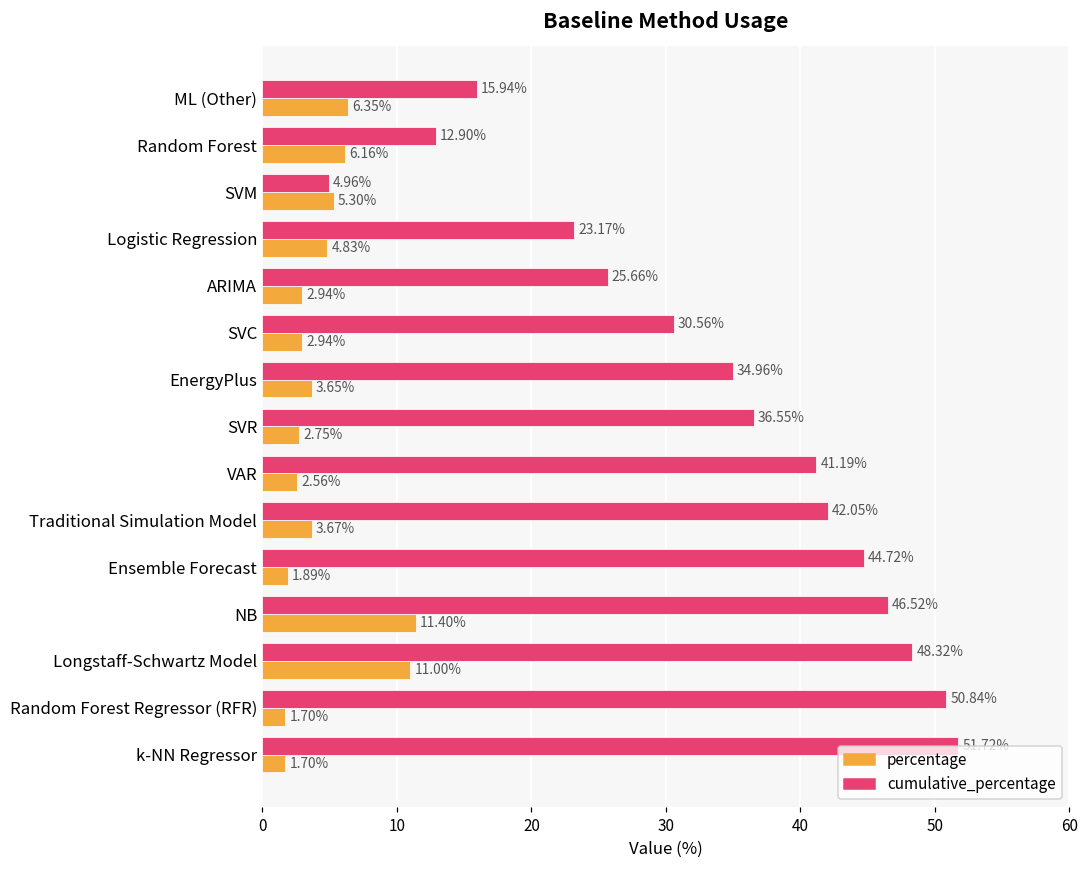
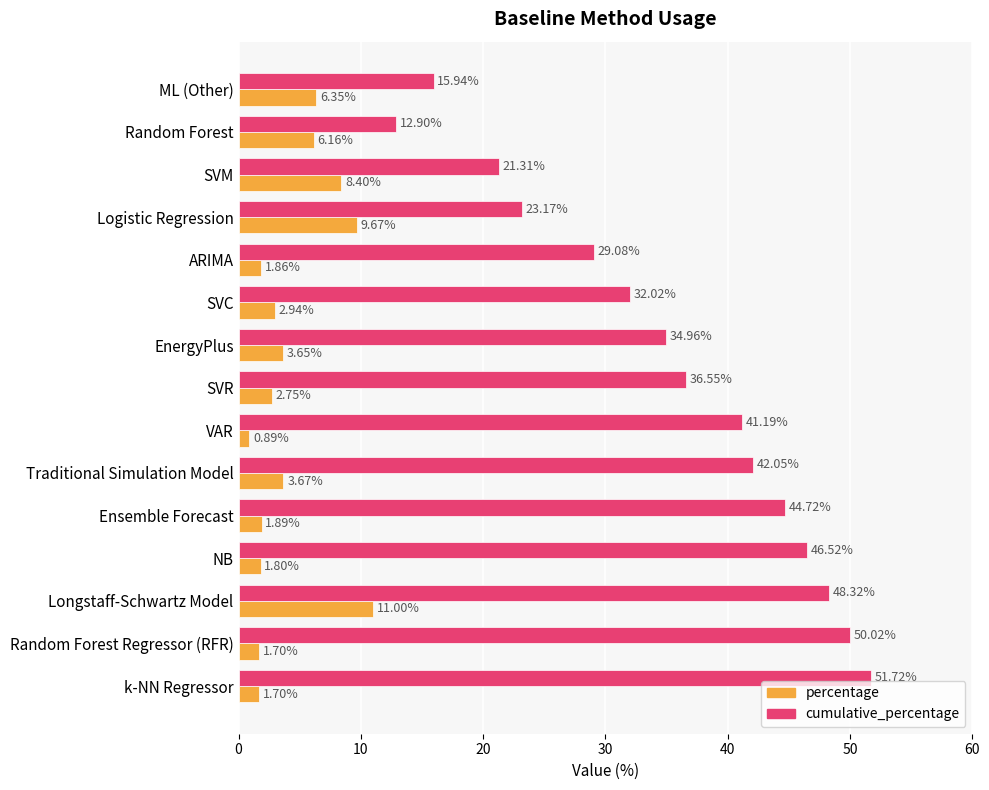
cumulative_percentage, SVM: 4.96% -> 21.31%
percentage, SVM: 5.30% -> 8.40%
percentage, Logistic Regression: 4.83% -> 9.67%
cumulative_percentage, ARIMA: 25.66% -> 29.08%
percentage, ARIMA: 2.94% -> 1.86%
cumulative_percentage, SVC: 30.56% -> 32.02%
percentage, VAR: 2.56% -> 0.89%
percentage, NB: 11.40% -> 1.80%
cumulative_percentage, Random Forest Regressor (RFR): 50.84% -> 50.02%
